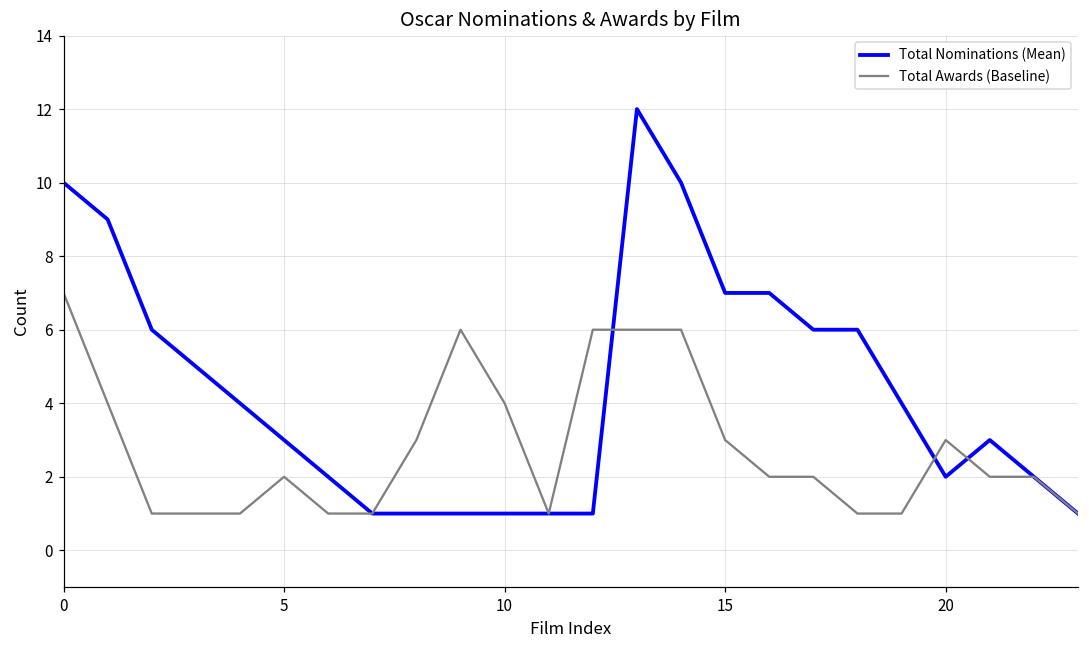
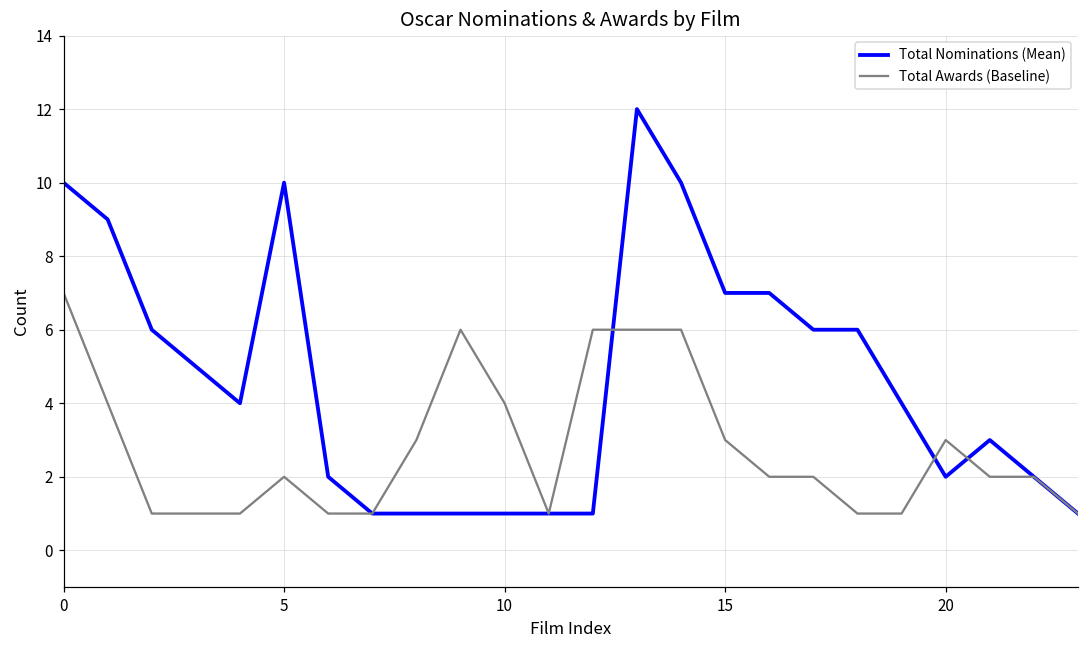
Total Nominations (Mean), 5: 3 -> 10
